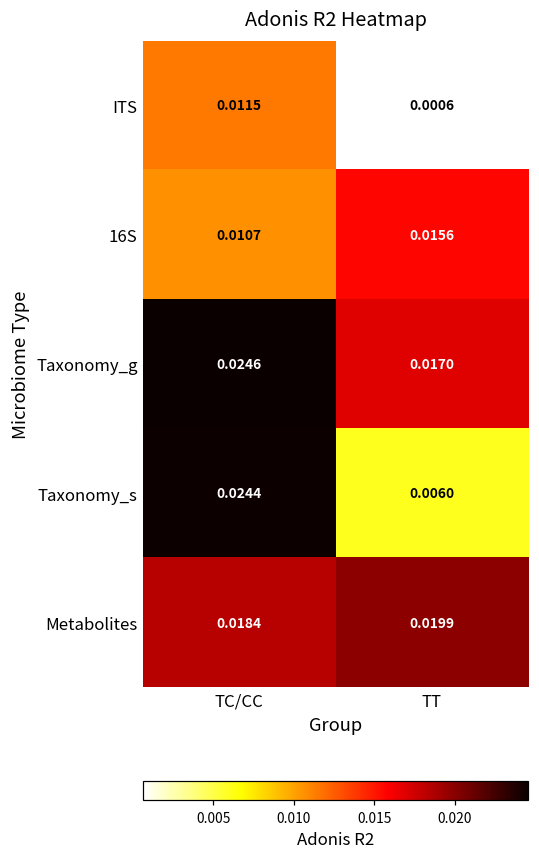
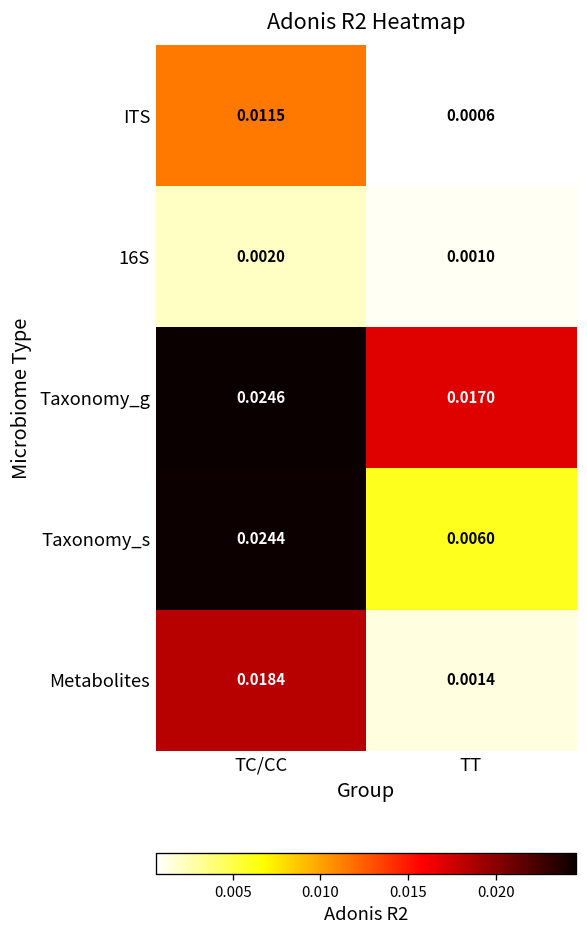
16S, TC/CC: 0.0107 -> 0.0020
16S, TT: 0.0156 -> 0.0010
Metabolites, TT: 0.0199 -> 0.0014
